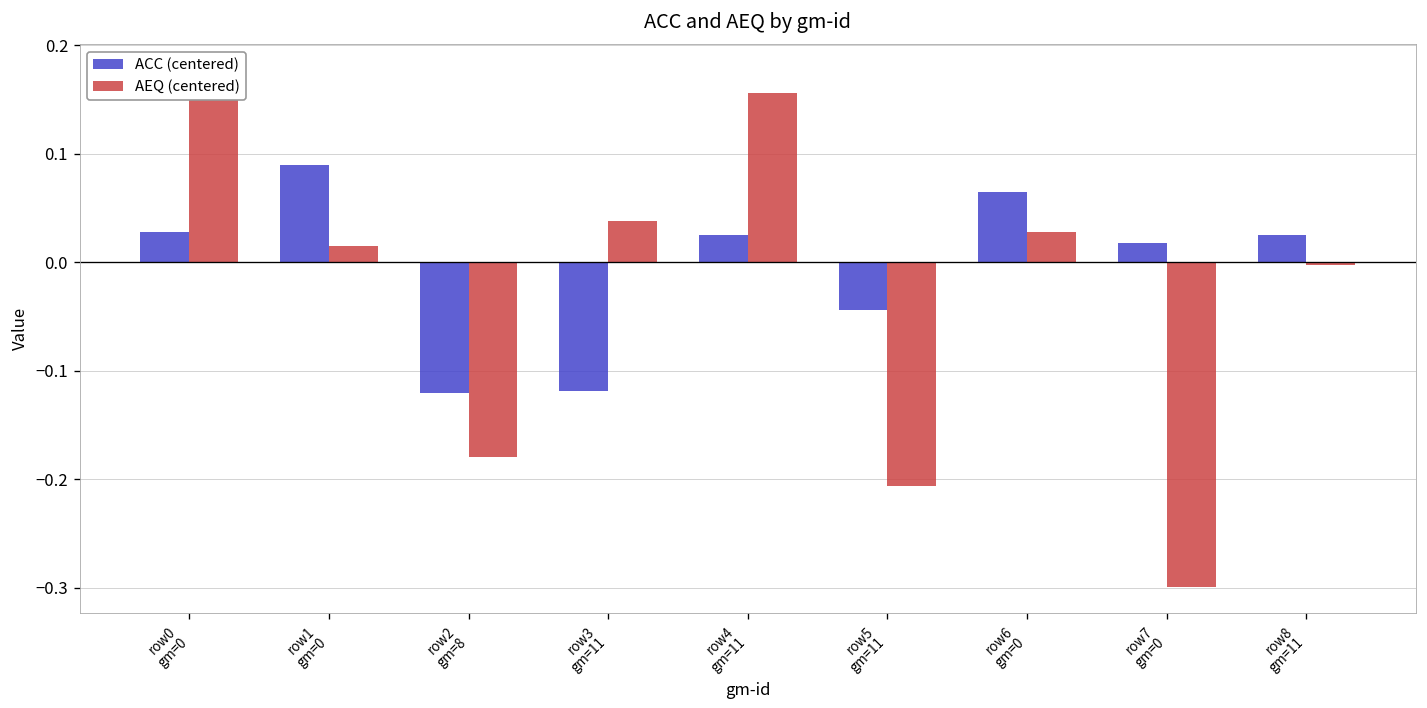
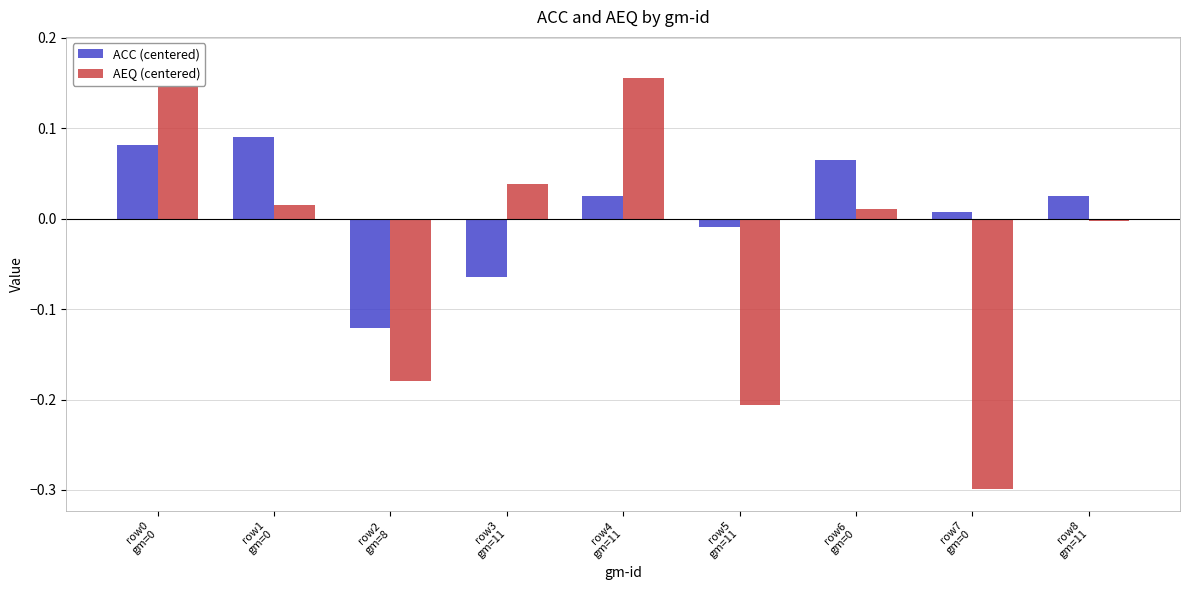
ACC (centered), row0 gm=0: 0.03 -> 0.08
ACC (centered), row3 gm=11: -0.12 -> -0.06
ACC (centered), row5 gm=11: -0.04 -> -0.01
AEQ (centered), row6 gm=0: 0.03 -> 0.01
ACC (centered), row7 gm=0: 0.02 -> 0.01
